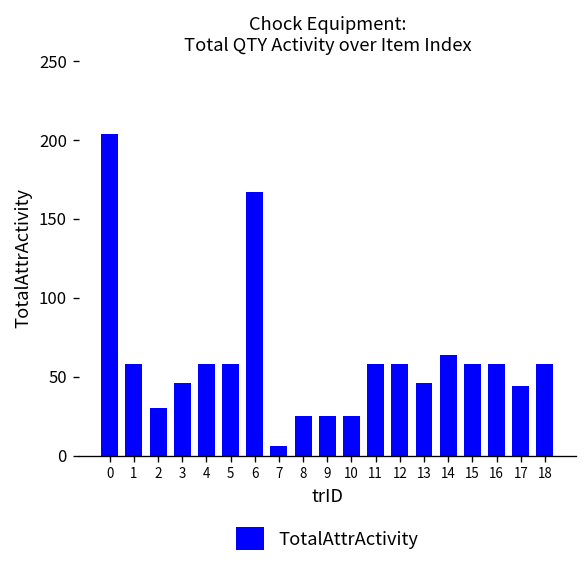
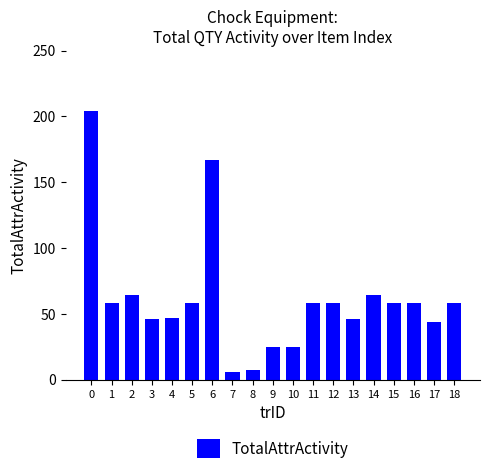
2: 30 -> 64
4: 58 -> 47
8: 25 -> 7
